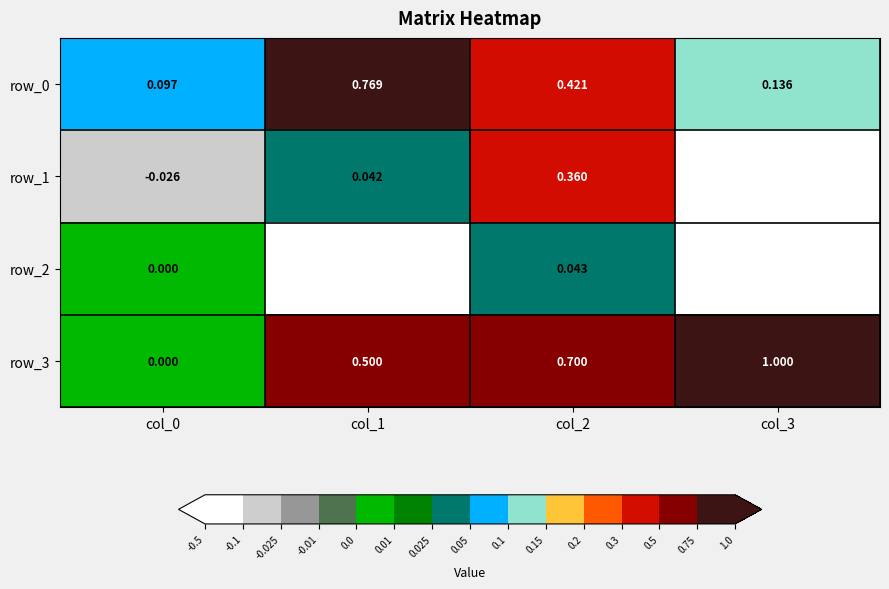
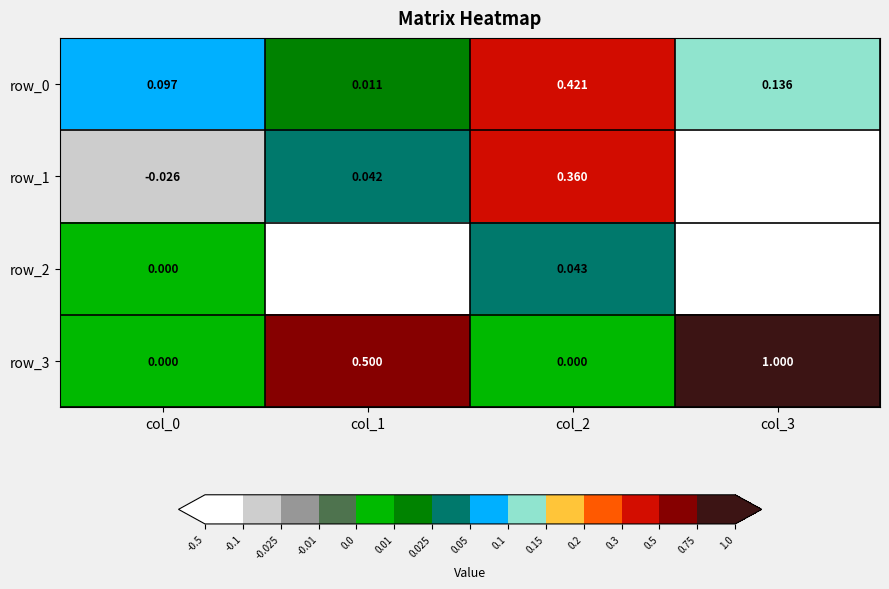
row_0, col_1: 0.769 -> 0.011
row_3, col_2: 0.700 -> 0.000
